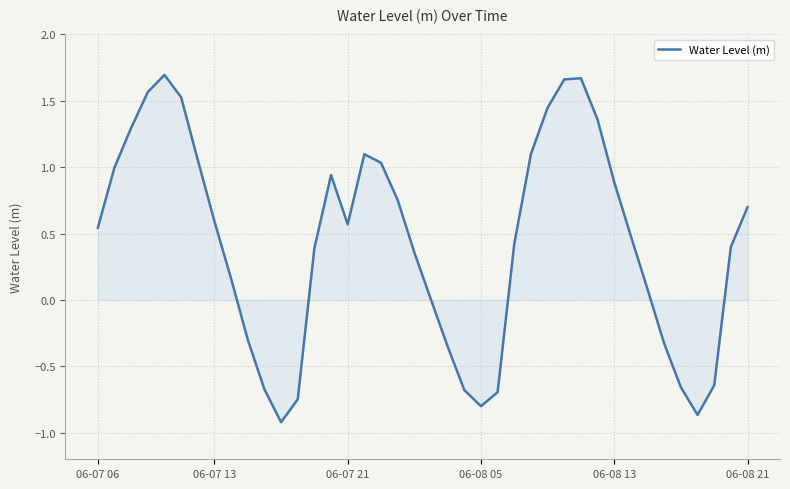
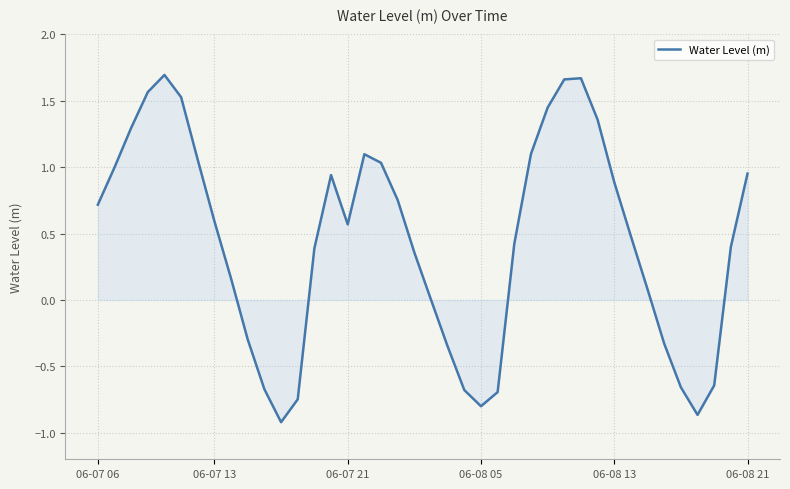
Water Level (m), 06-07 06: 0.54 -> 0.72
Water Level (m), 06-08 21: 0.70 -> 0.95
